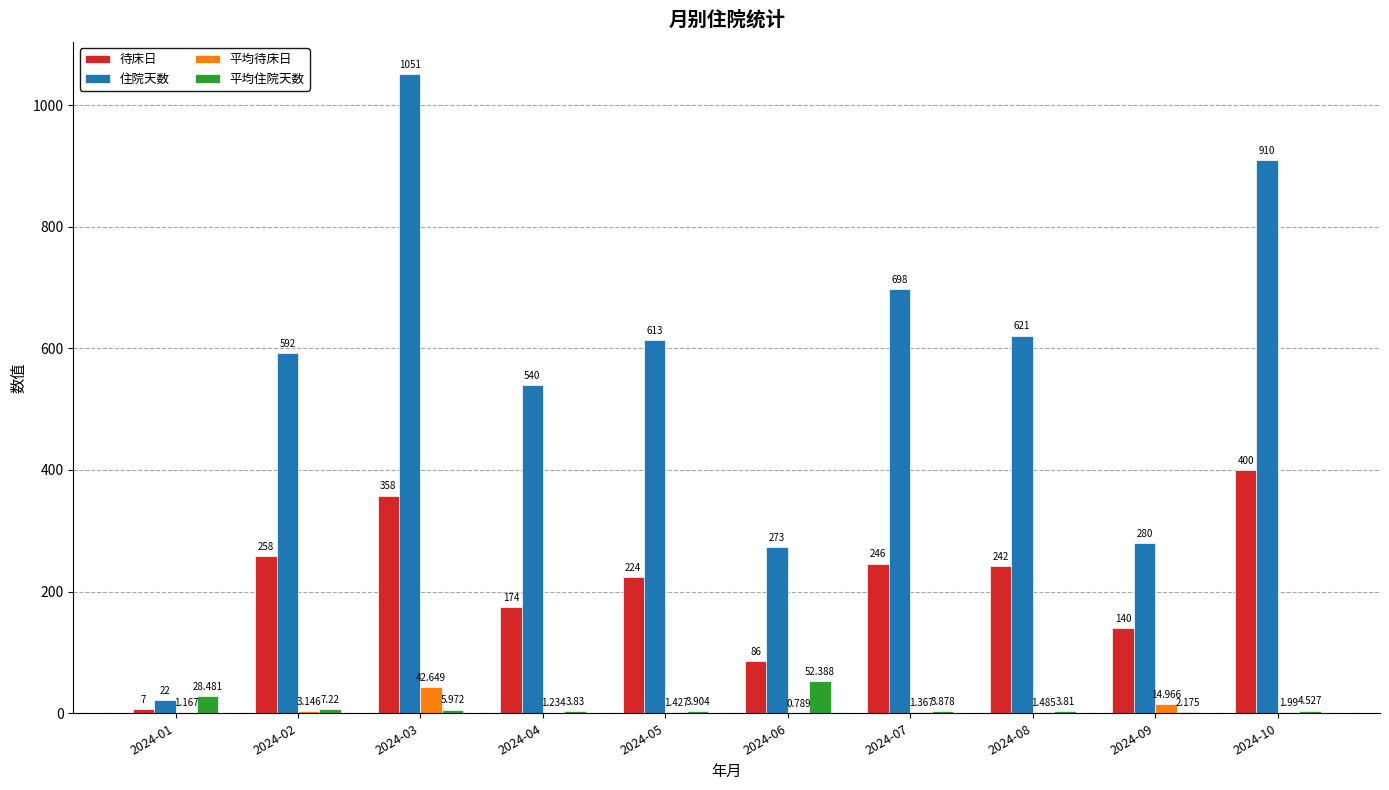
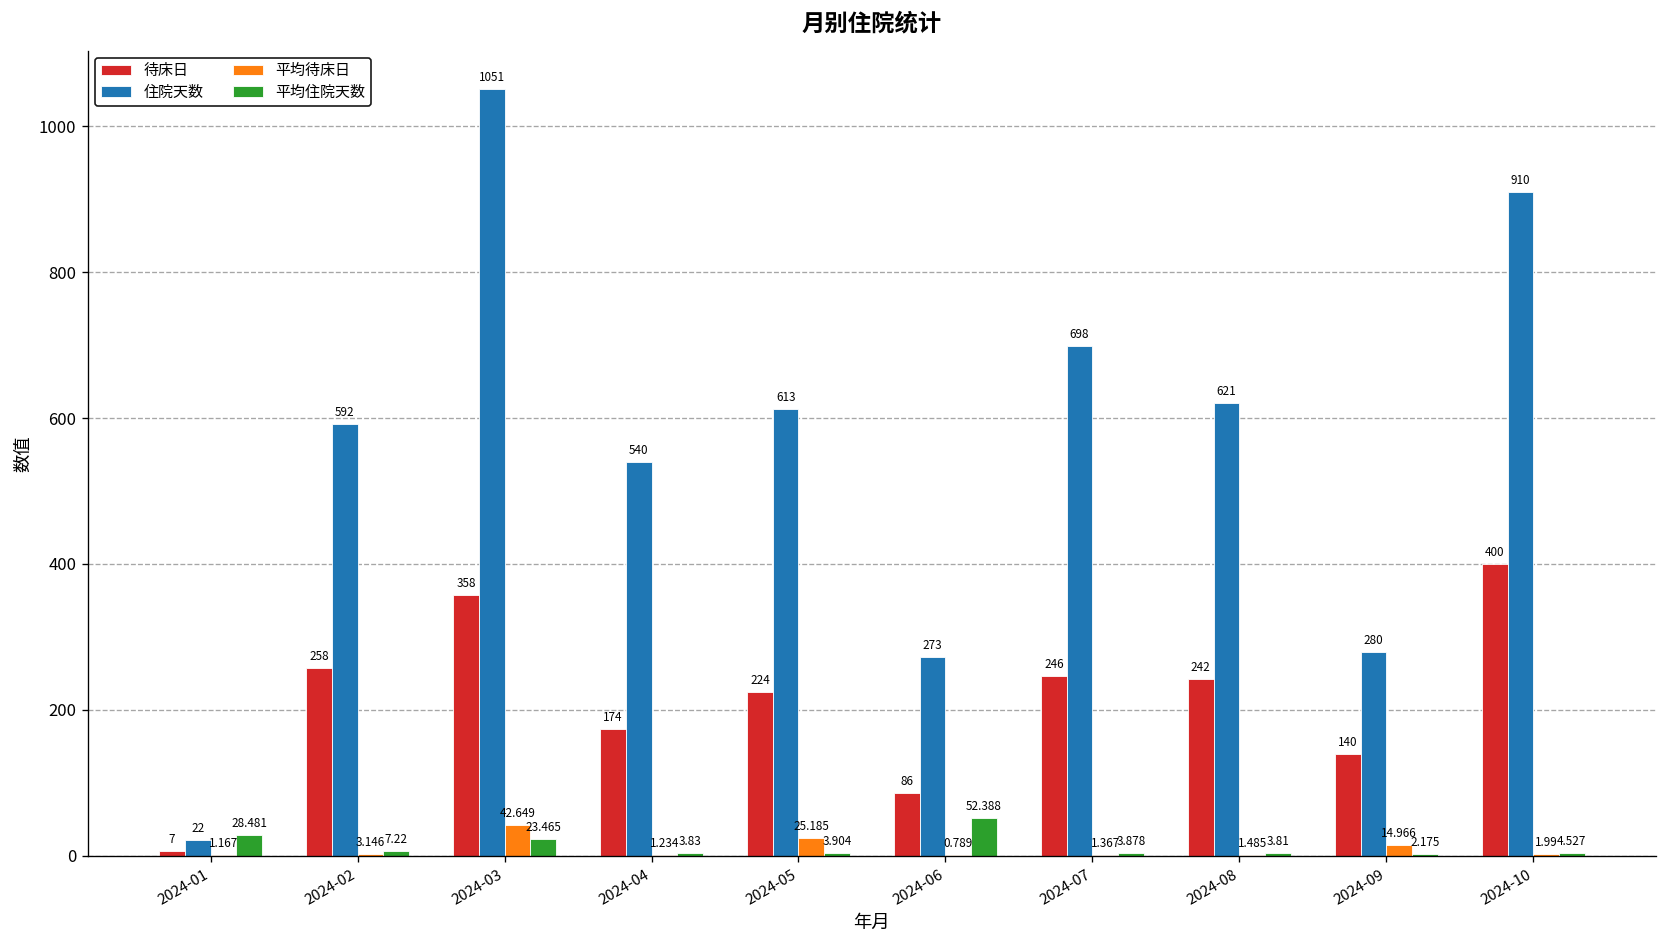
平均住院天数, 2024-03: 5.972 -> 23.465
平均待床日, 2024-05: 1.427 -> 25.185
